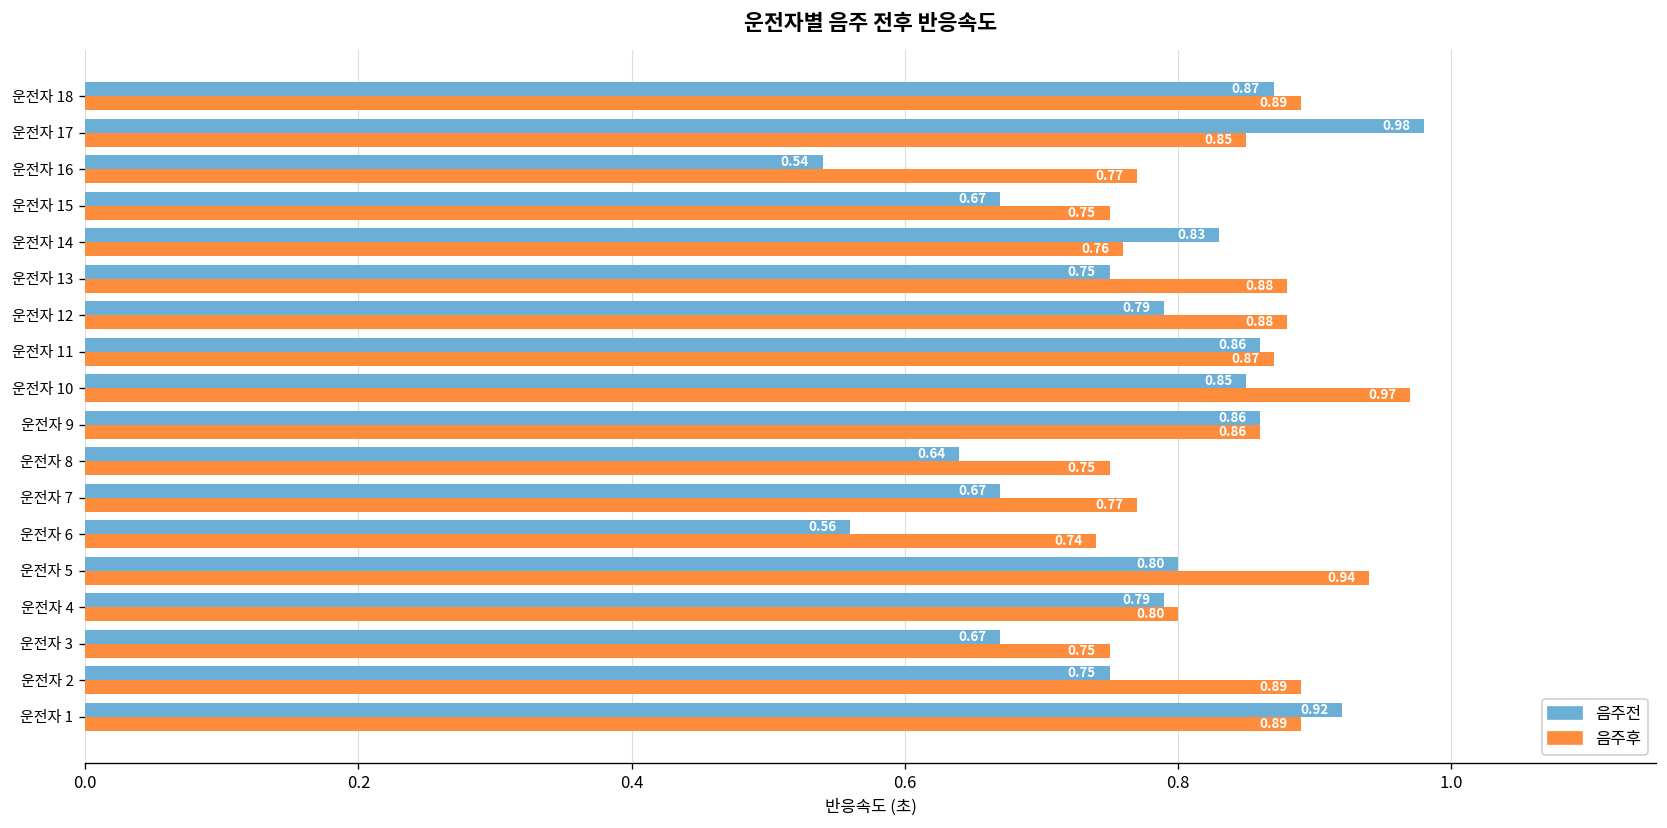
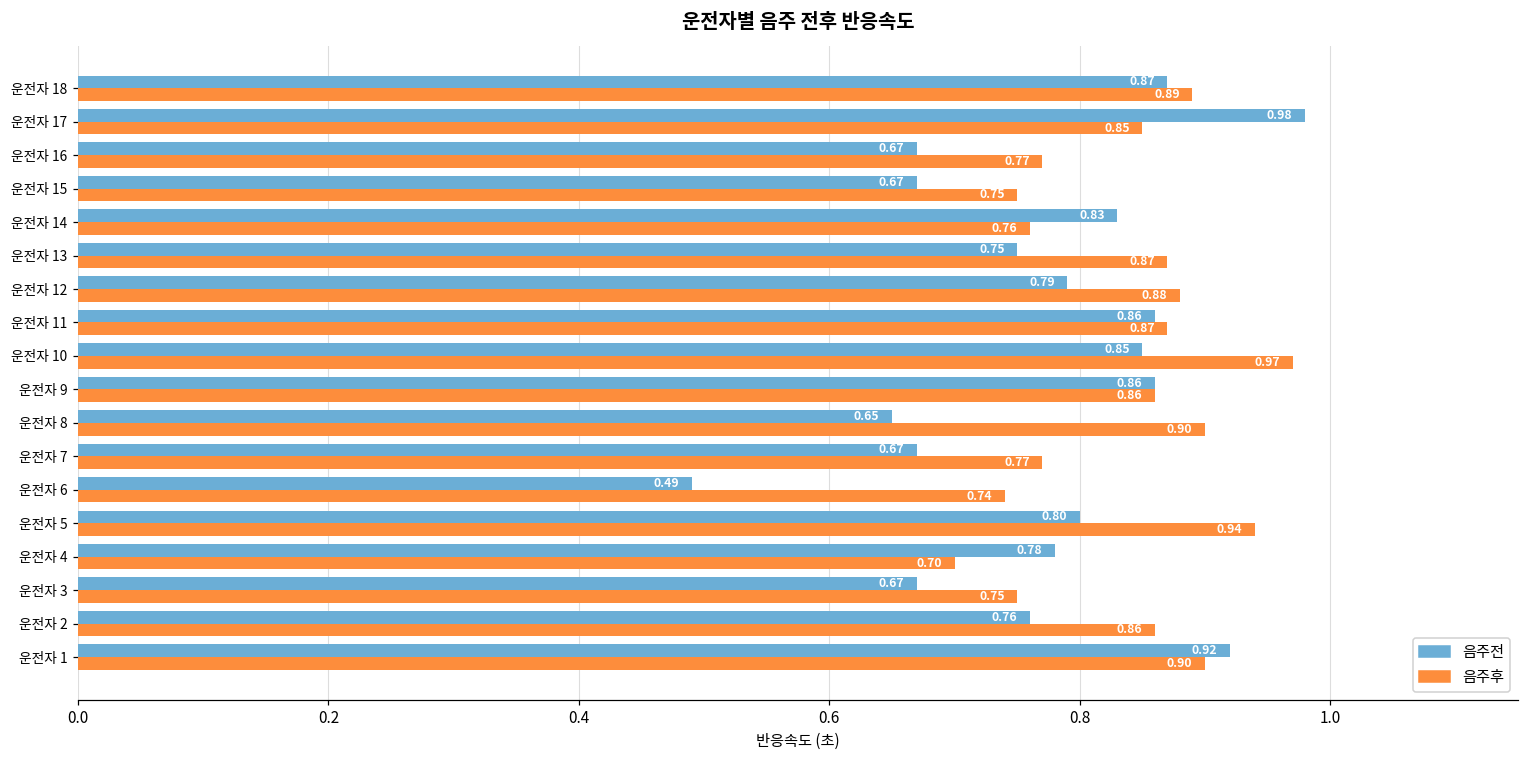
음주전, 운전자 16: 0.54 -> 0.67
음주후, 운전자 13: 0.88 -> 0.87
음주전, 운전자 8: 0.64 -> 0.65
음주후, 운전자 8: 0.75 -> 0.90
음주전, 운전자 6: 0.56 -> 0.49
음주전, 운전자 4: 0.79 -> 0.78
음주후, 운전자 4: 0.80 -> 0.70
음주전, 운전자 2: 0.75 -> 0.76
음주후, 운전자 2: 0.89 -> 0.86
음주후, 운전자 1: 0.89 -> 0.90
